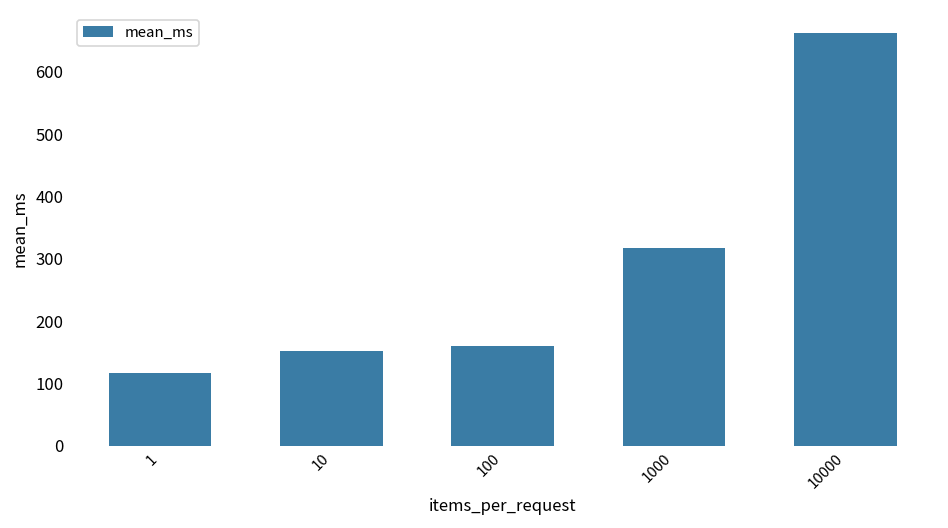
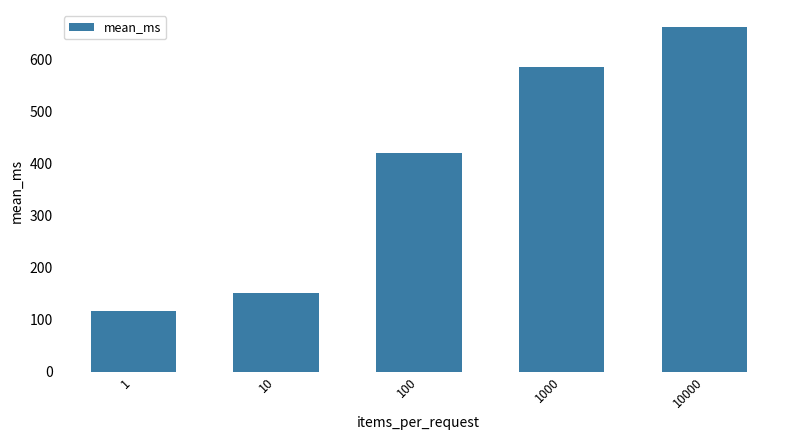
100: 160 -> 420
1000: 320 -> 590
